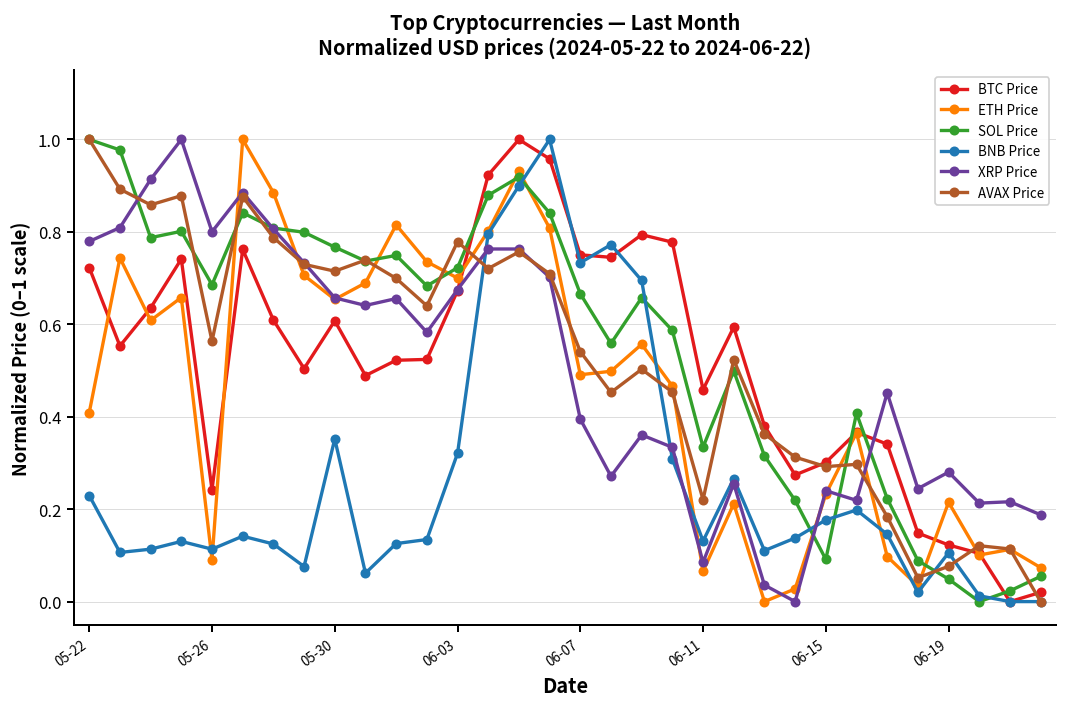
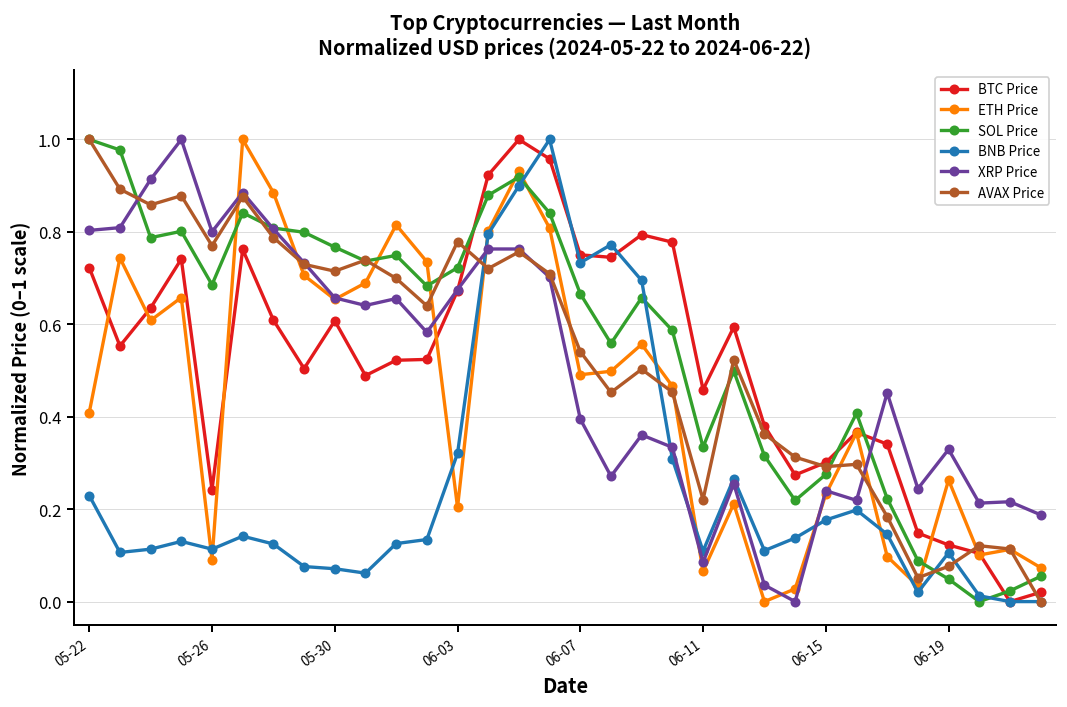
XRP Price, 05-22: 0.78 -> 0.80
AVAX Price, 05-26: 0.56 -> 0.77
BNB Price, 05-30: 0.35 -> 0.07
ETH Price, 06-03: 0.70 -> 0.20
BNB Price, 06-11: 0.13 -> 0.11
SOL Price, 06-15: 0.09 -> 0.28
ETH Price, 06-19: 0.21 -> 0.26
XRP Price, 06-19: 0.28 -> 0.33
